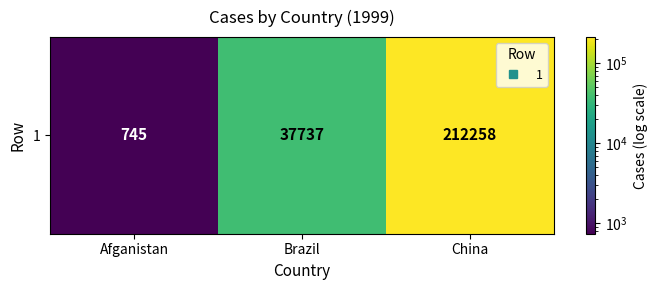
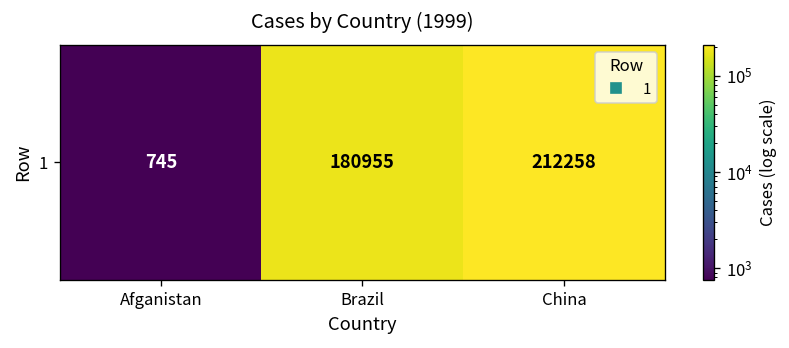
1, Brazil: 37737 -> 180955
